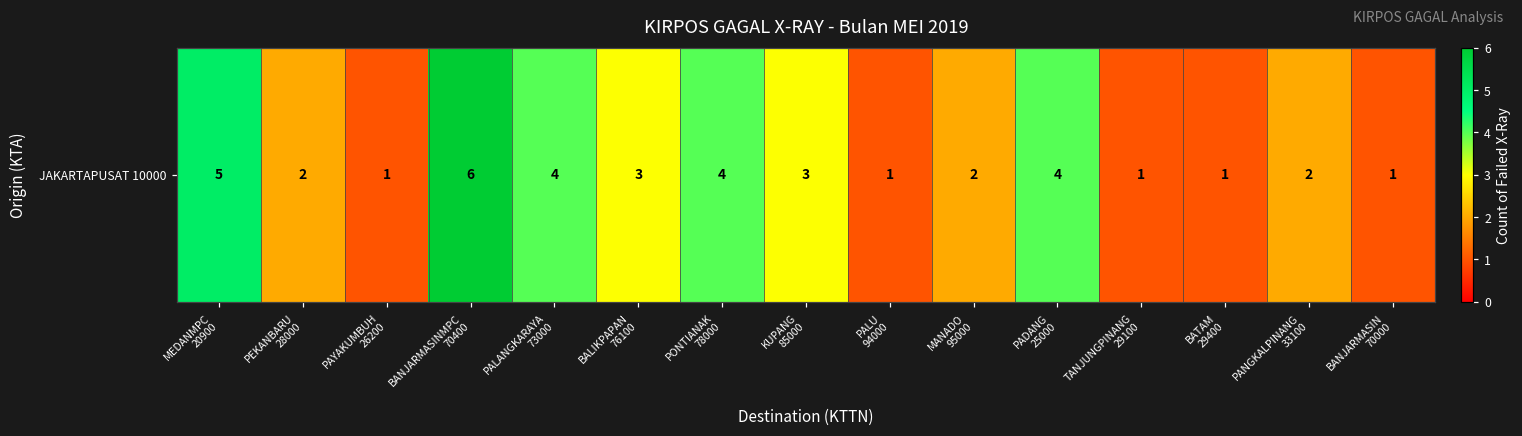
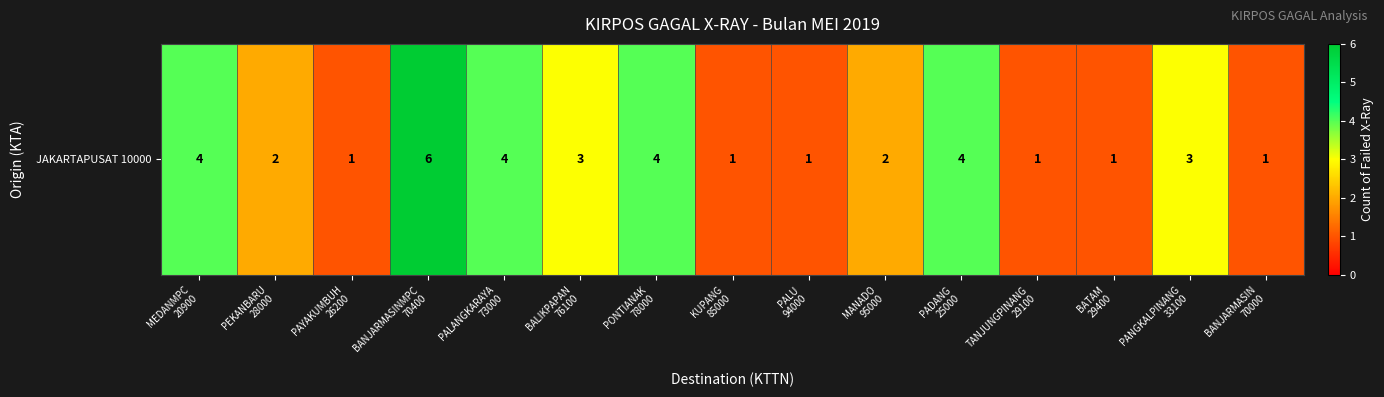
JAKARTAPUSAT 10000, MEDANMPC 20900: 5 -> 4
JAKARTAPUSAT 10000, KUPANG 85000: 3 -> 1
JAKARTAPUSAT 10000, PANGKALPINANG 33100: 2 -> 3
